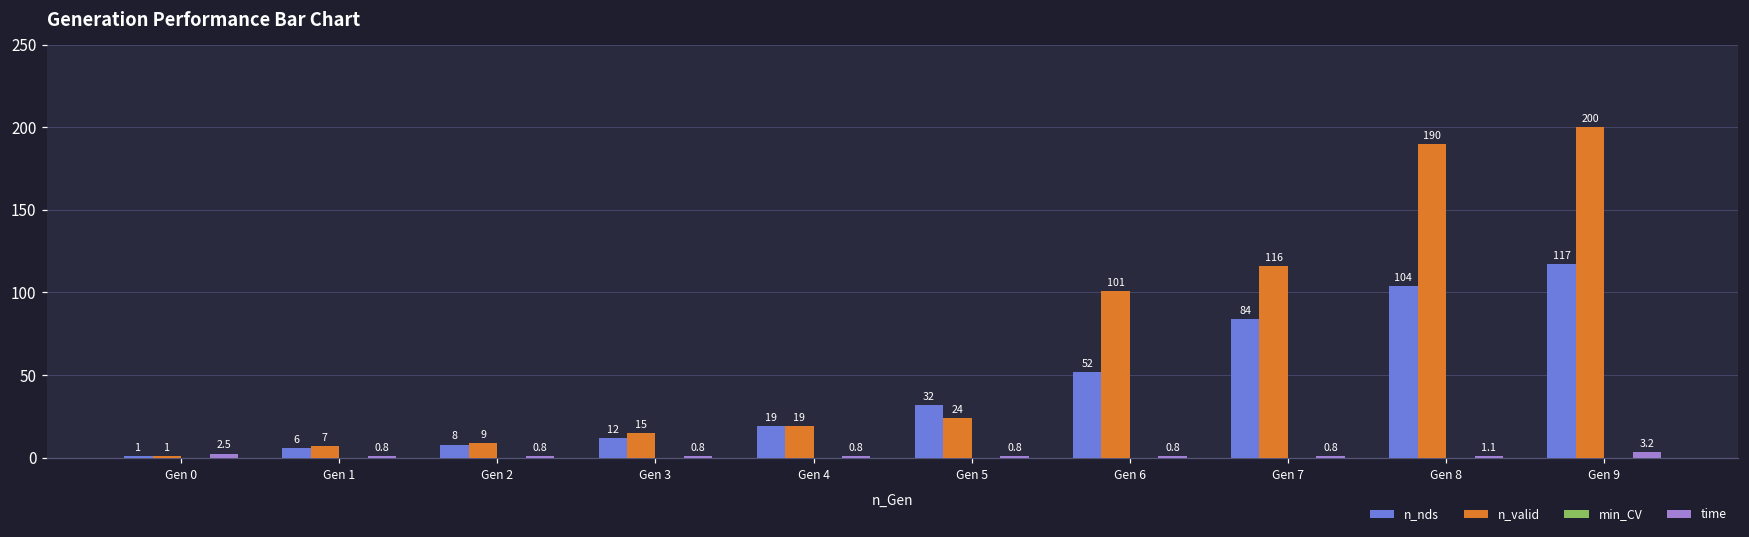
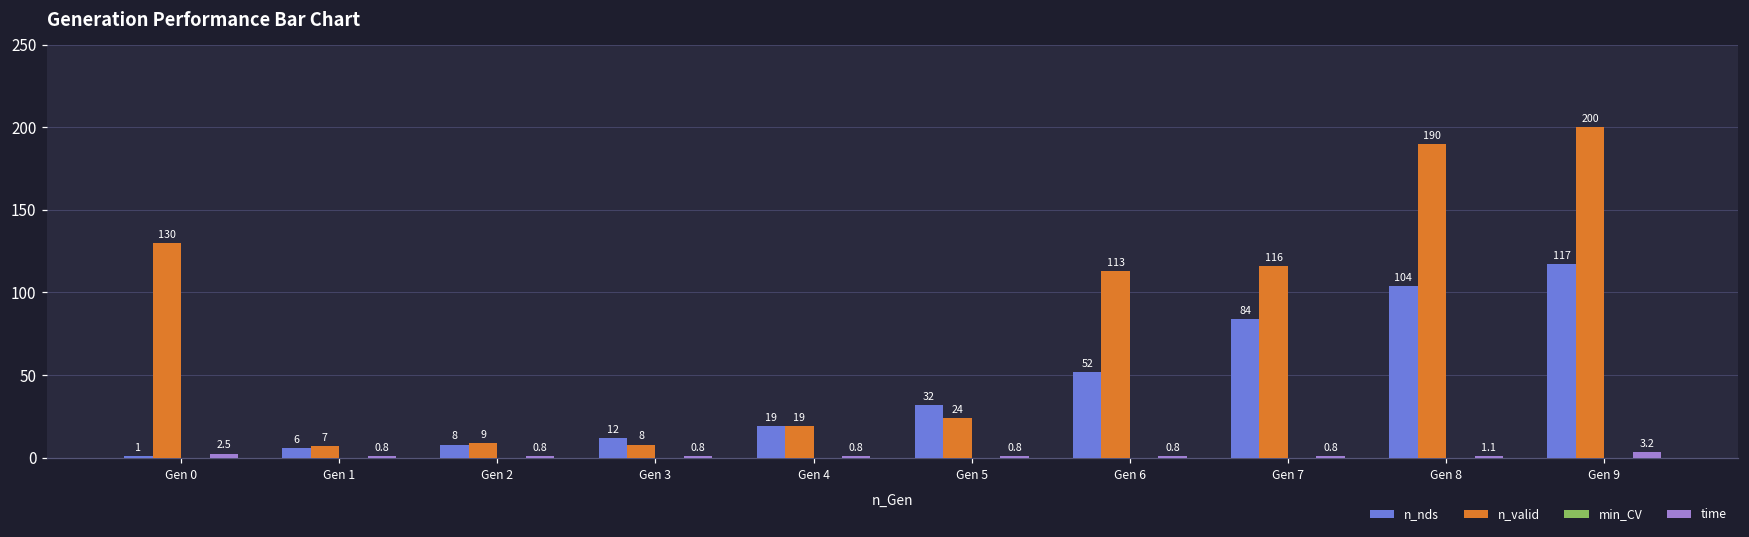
n_valid, Gen 0: 1 -> 130
n_valid, Gen 3: 15 -> 8
n_valid, Gen 6: 101 -> 113
